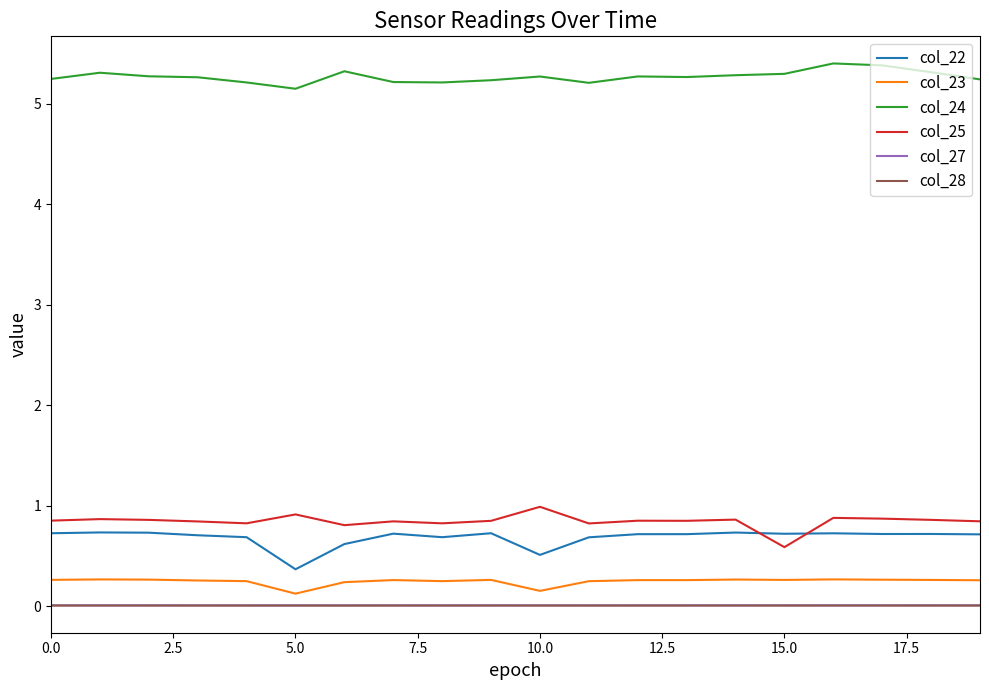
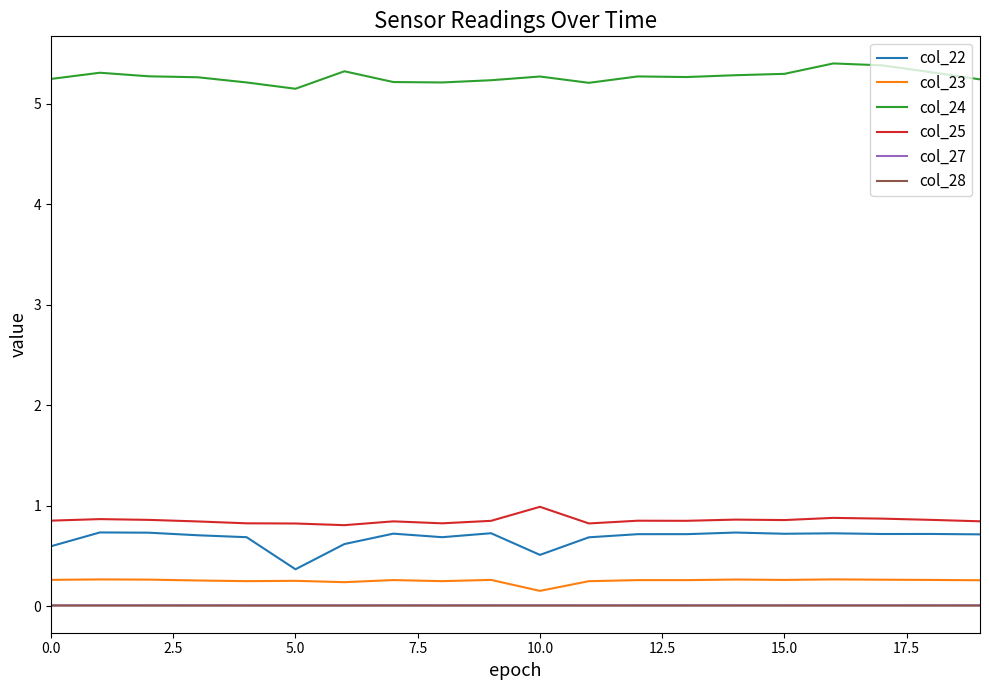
col_22, 0.0: 0.73 -> 0.60
col_23, 5.0: 0.13 -> 0.26
col_25, 5.0: 0.92 -> 0.83
col_25, 15.0: 0.59 -> 0.86
